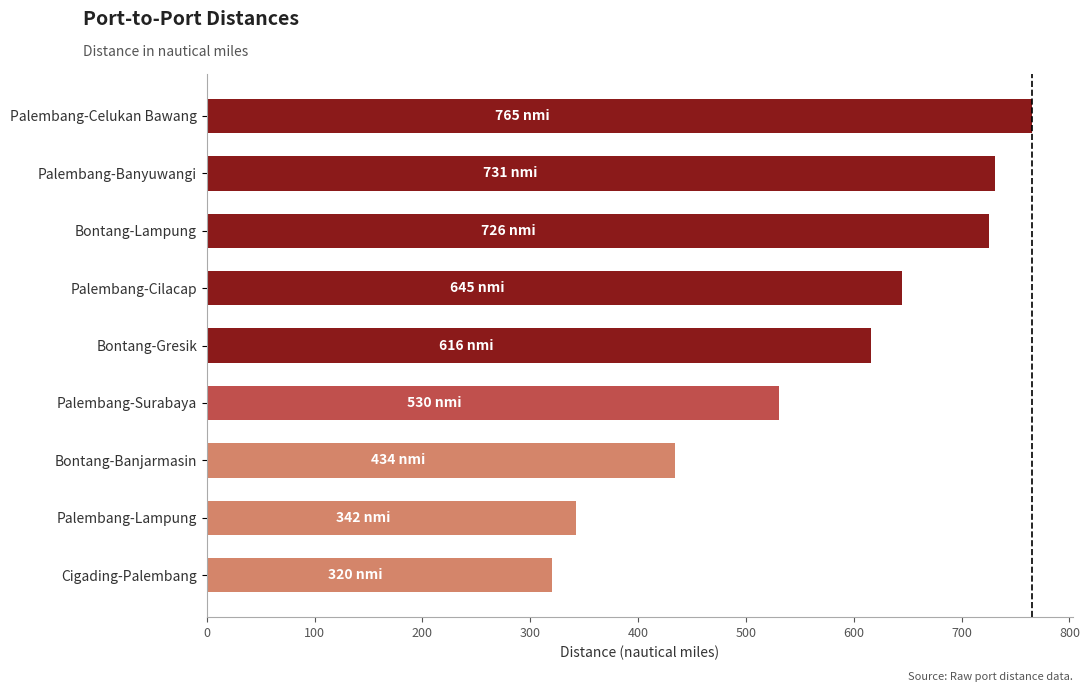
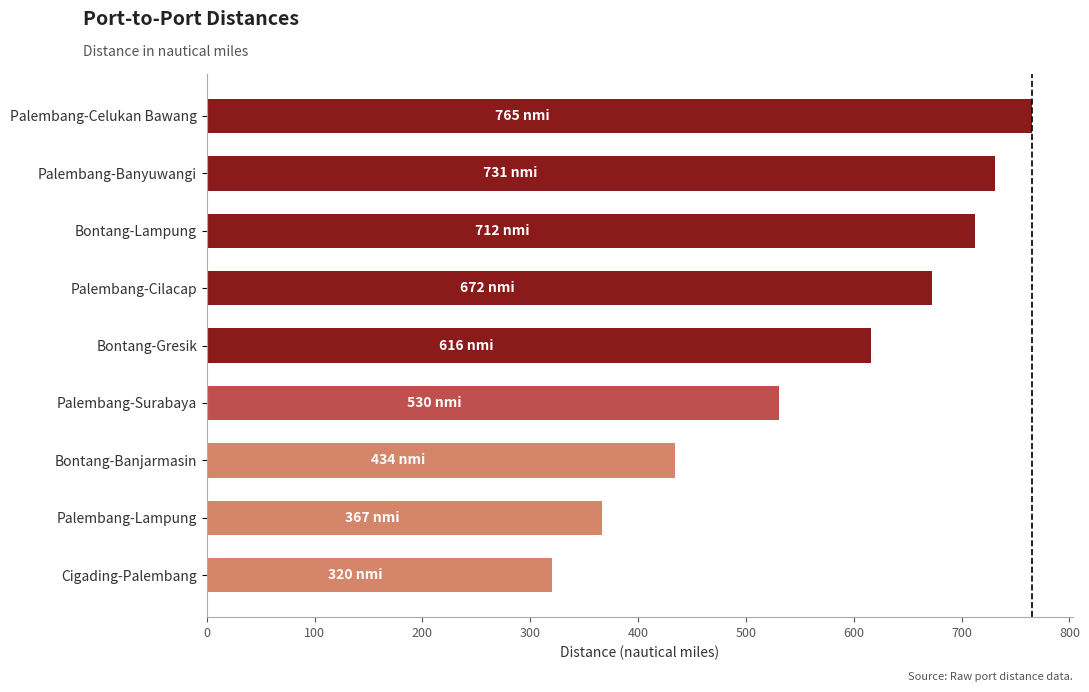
Bontang-Lampung: 726 -> 712
Palembang-Cilacap: 645 -> 672
Palembang-Lampung: 342 -> 367
